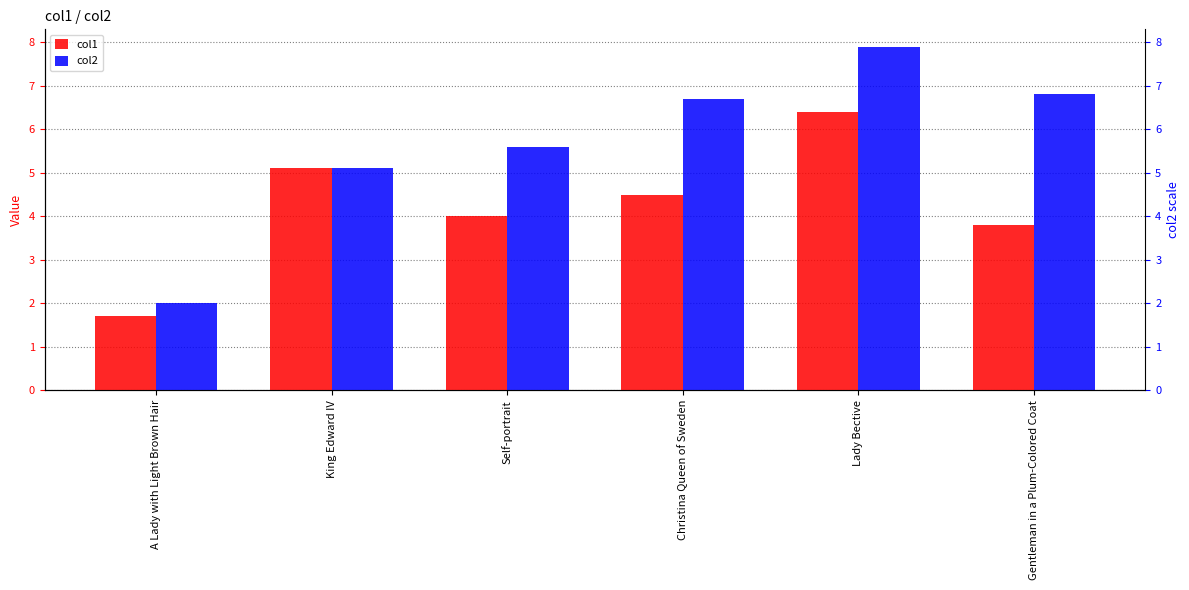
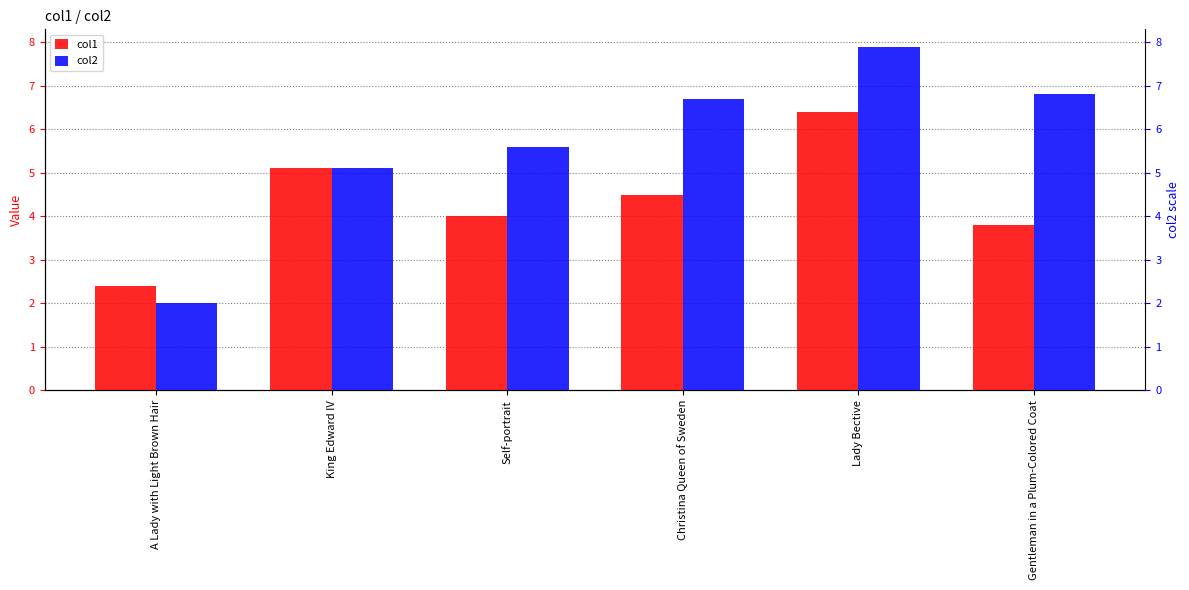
col1, A Lady with Light Brown Hair: 1.7 -> 2.4
